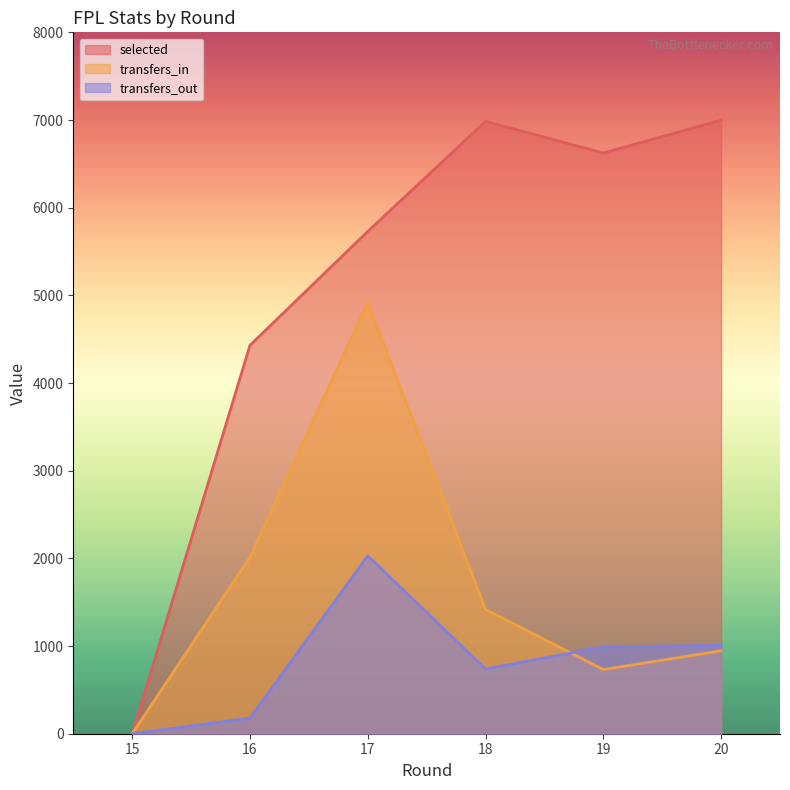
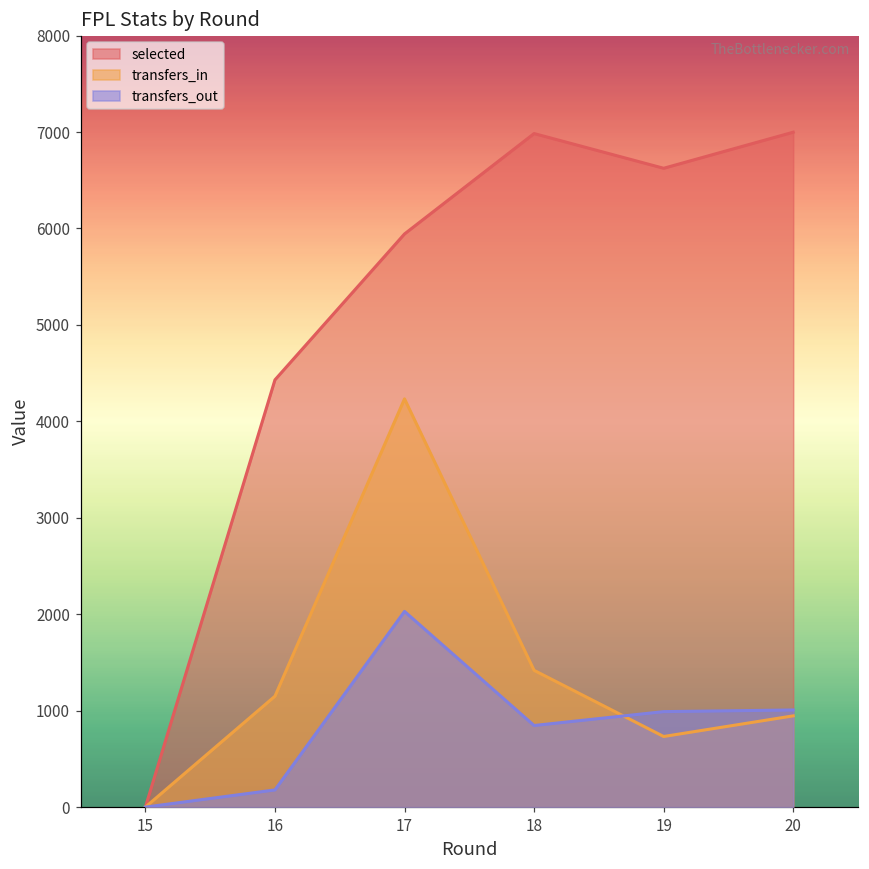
transfers_in, 16: 2000 -> 1200
selected, 17: 5700 -> 5900
transfers_in, 17: 4900 -> 4200
transfers_out, 18: 700 -> 800
